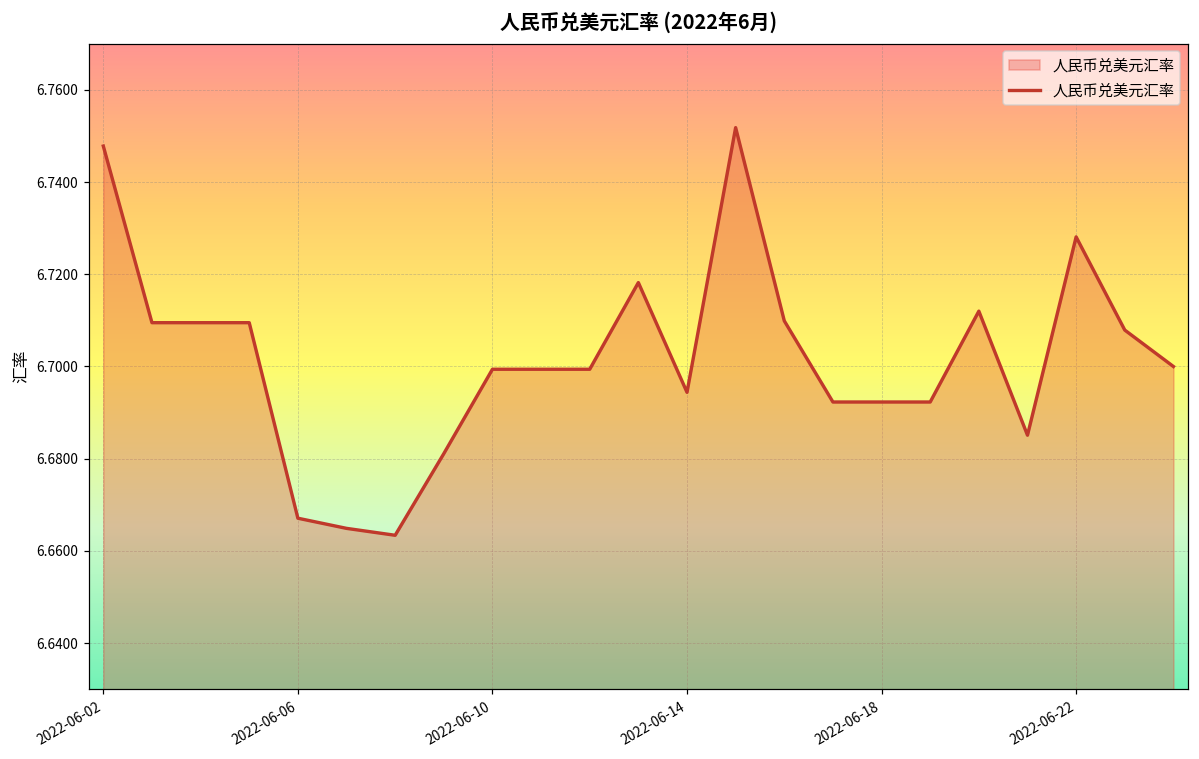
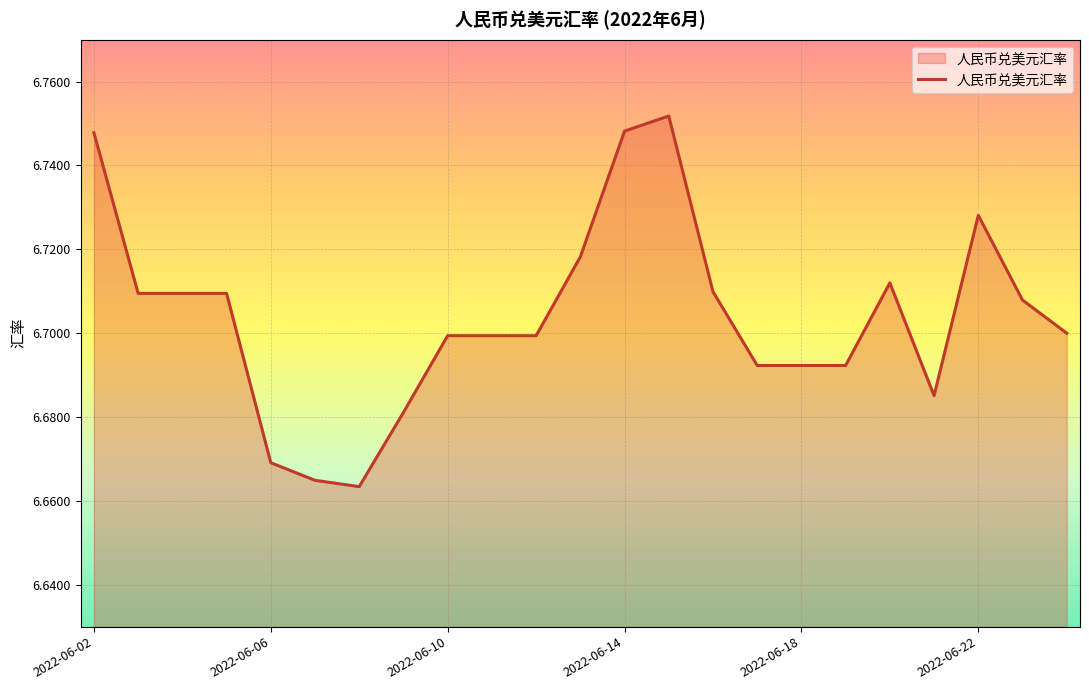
2022-06-06: 6.667 -> 6.669
2022-06-14: 6.694 -> 6.748
